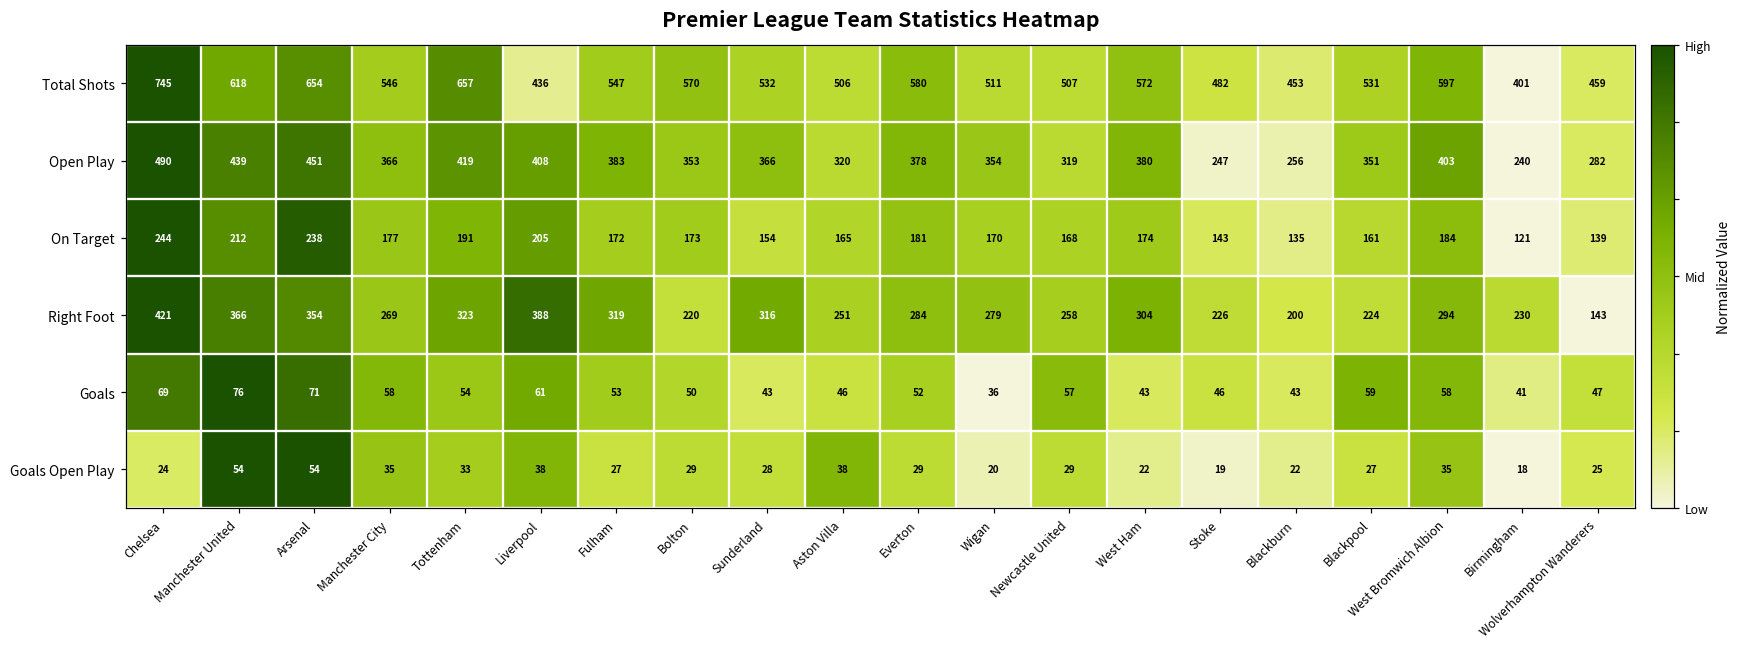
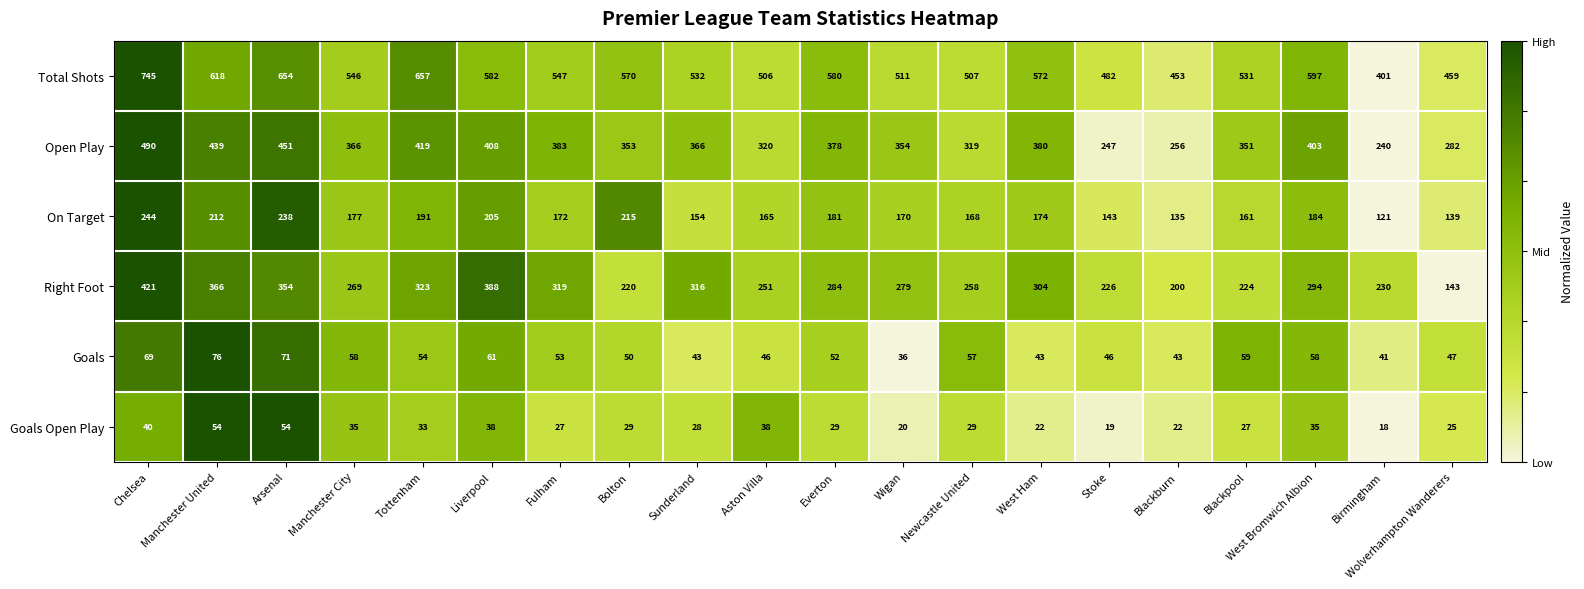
Total Shots, Liverpool: 436 -> 582
On Target, Bolton: 173 -> 215
Goals Open Play, Chelsea: 24 -> 40
